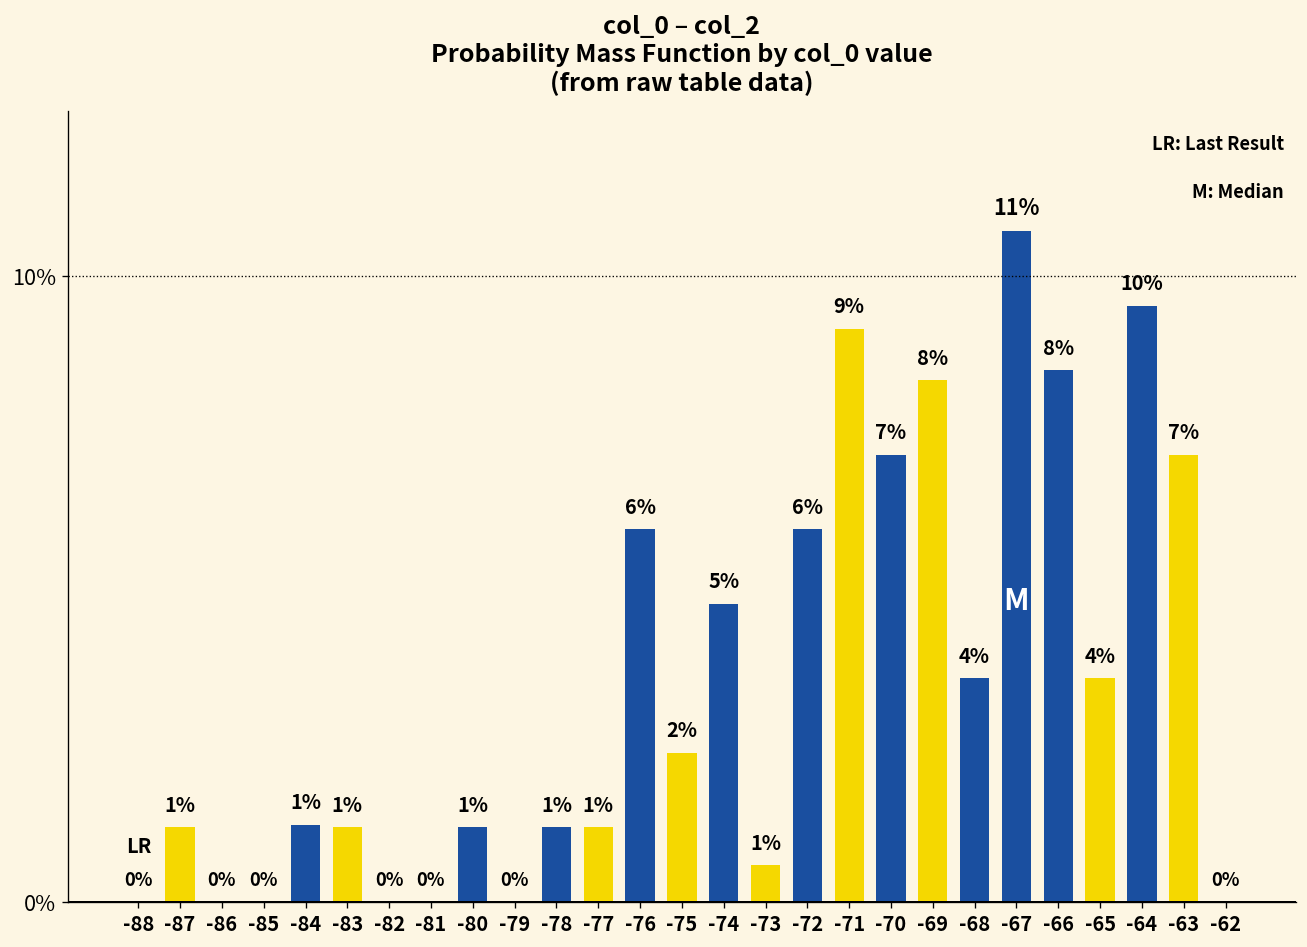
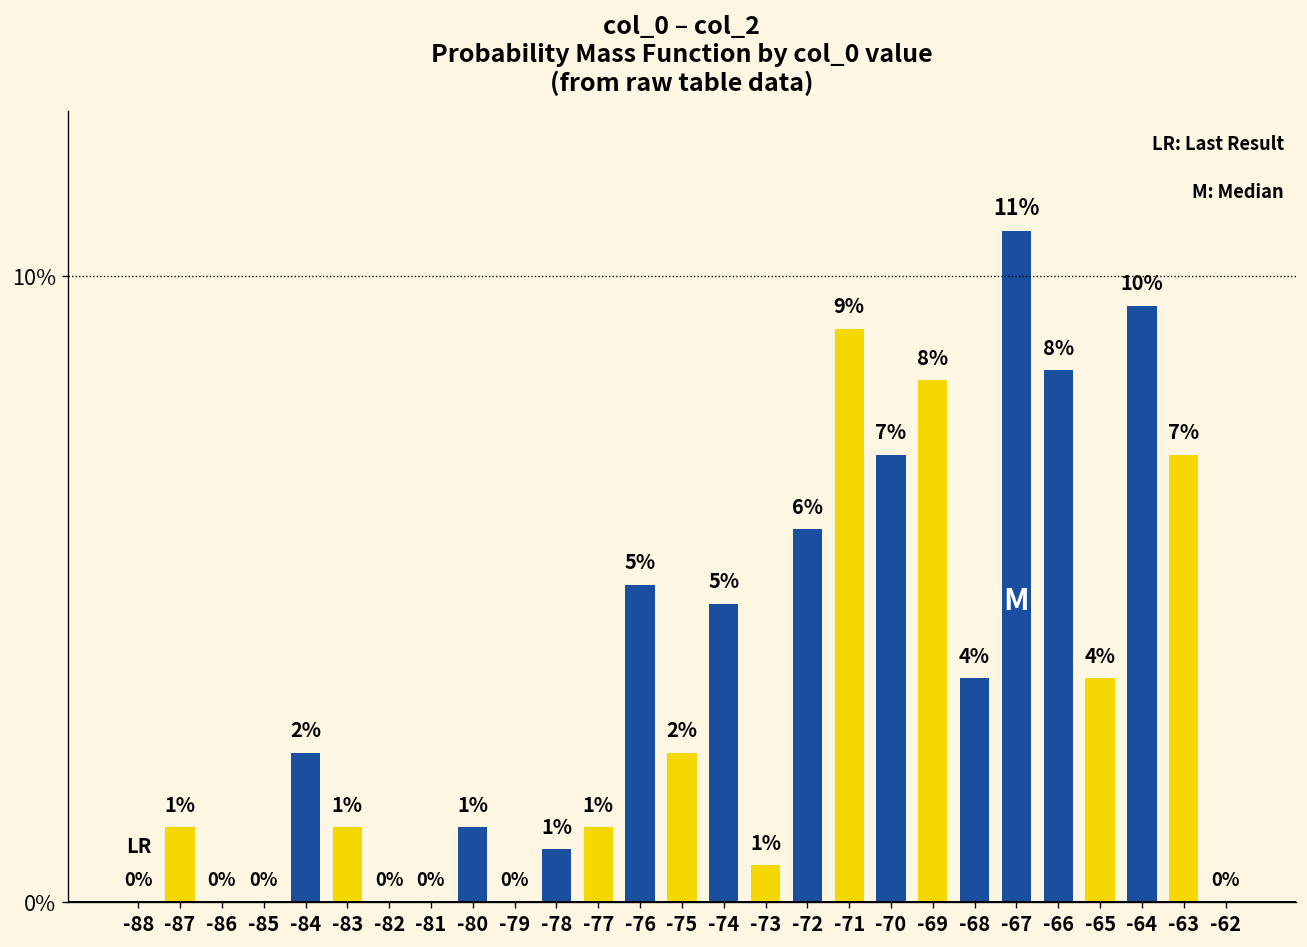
-84: 1% -> 2%
-78: 1.2% -> 0.8%
-76: 6% -> 5%
